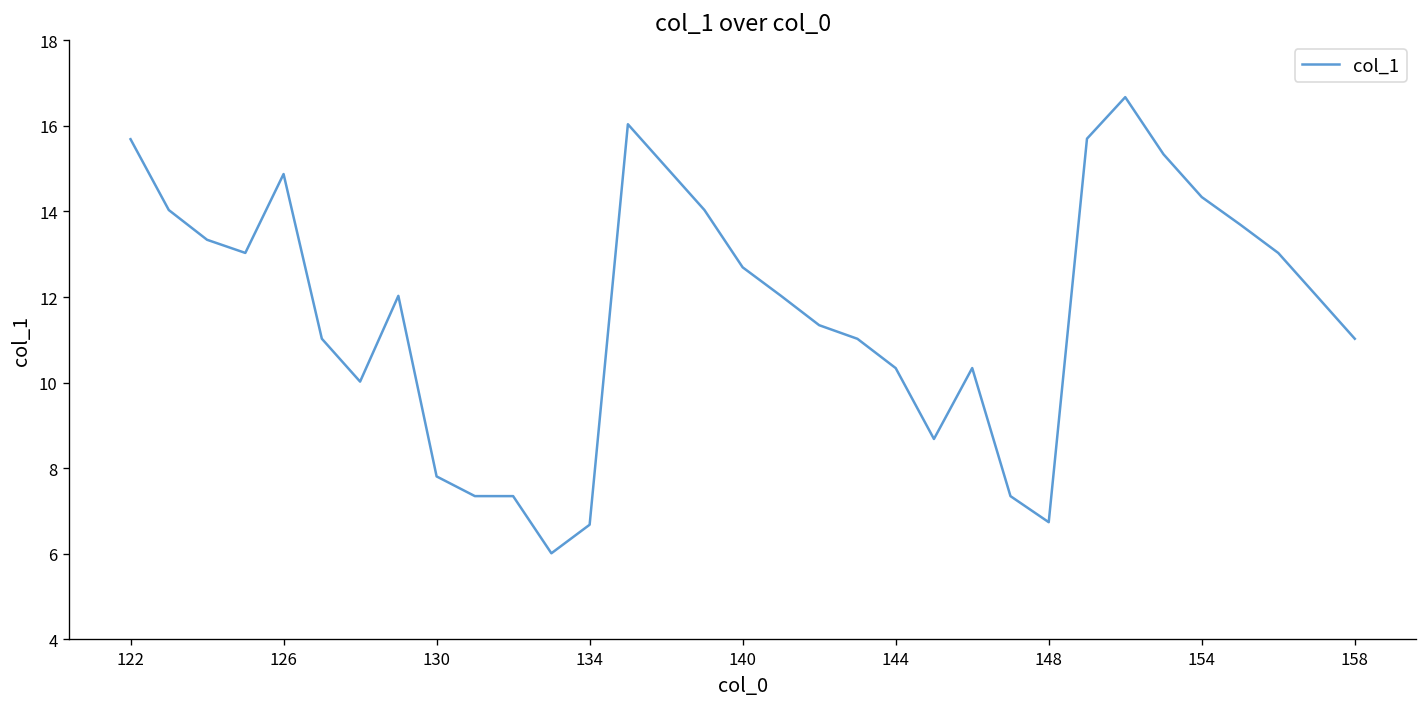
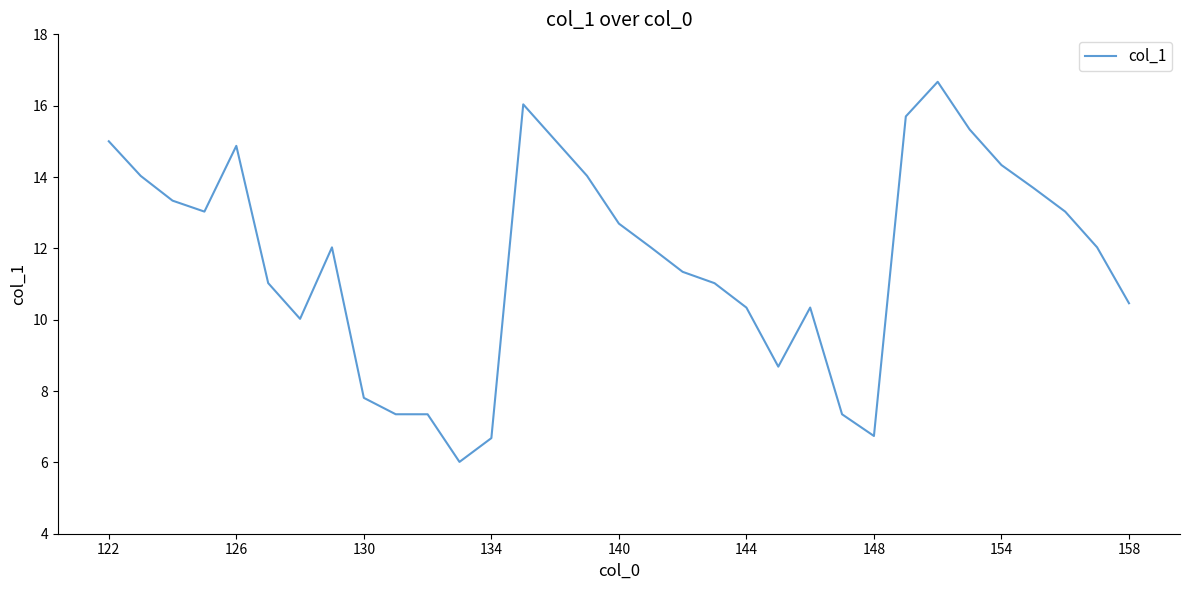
122: 15.7 -> 15.0
158: 11.0 -> 10.5
